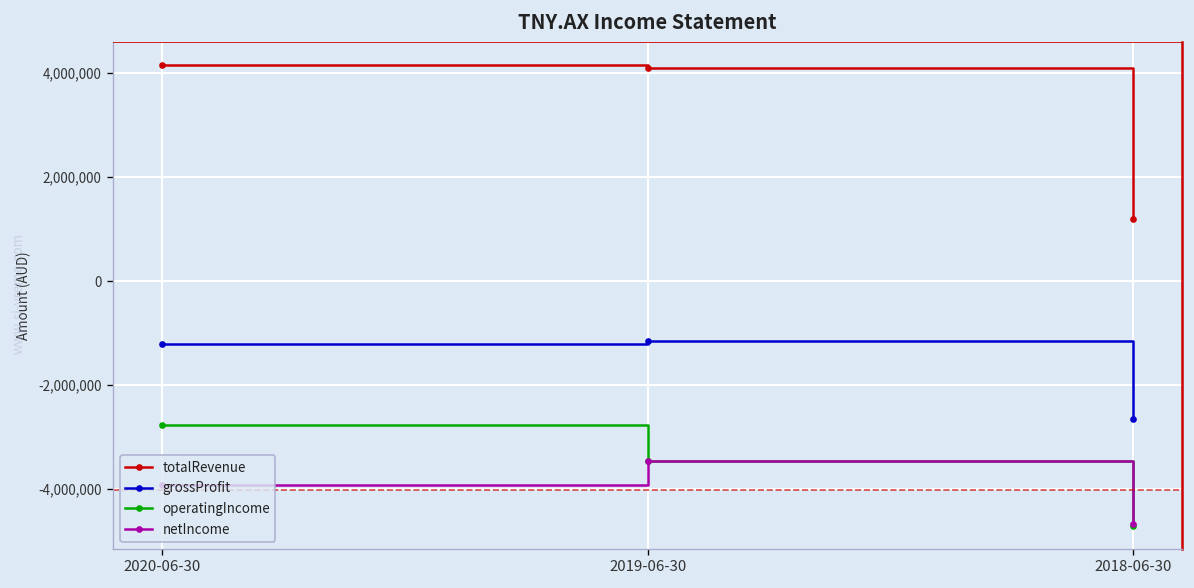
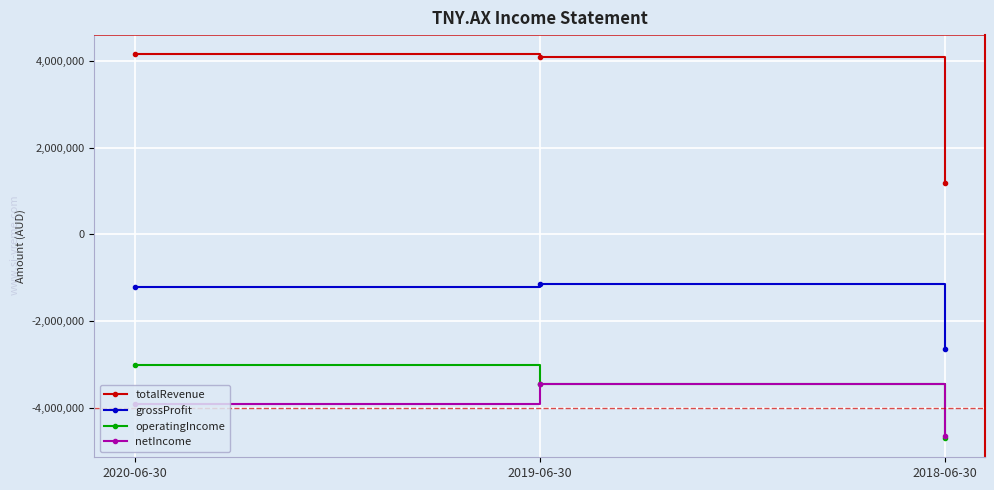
operatingIncome, 2020-06-30: -2,800,000 -> -3,000,000
